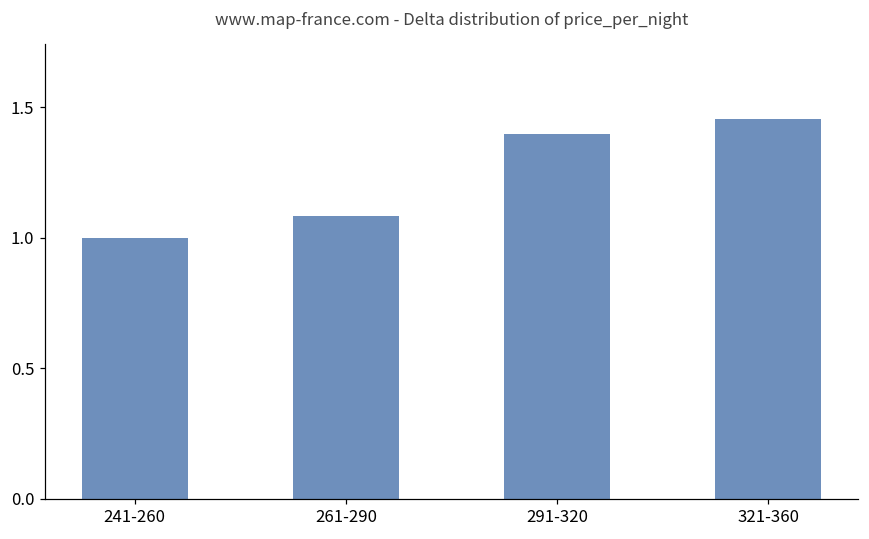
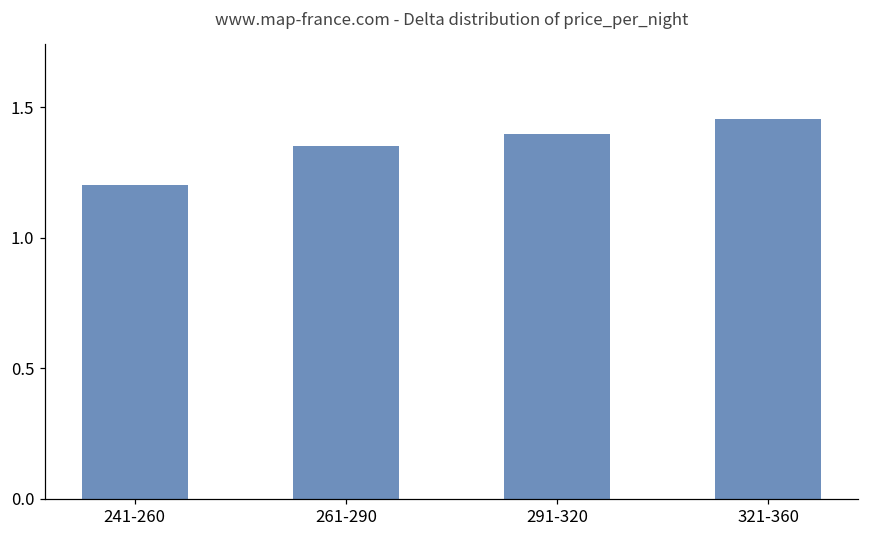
241-260: 1.0 -> 1.2
261-290: 1.08 -> 1.35
